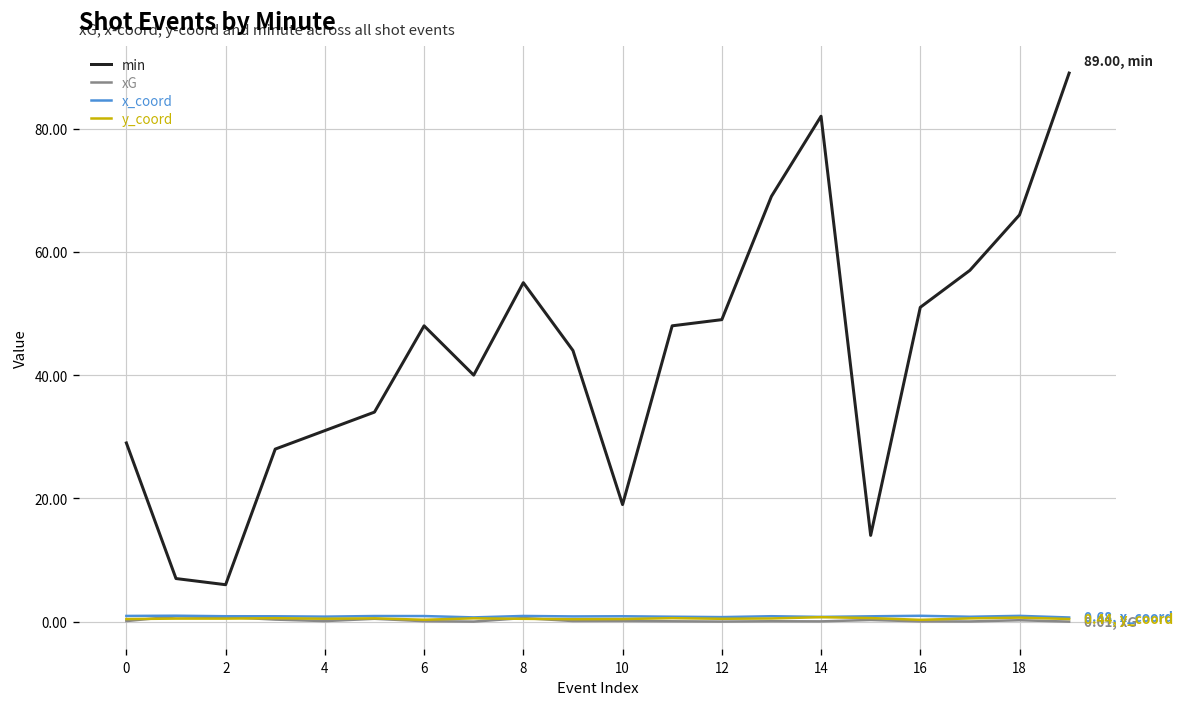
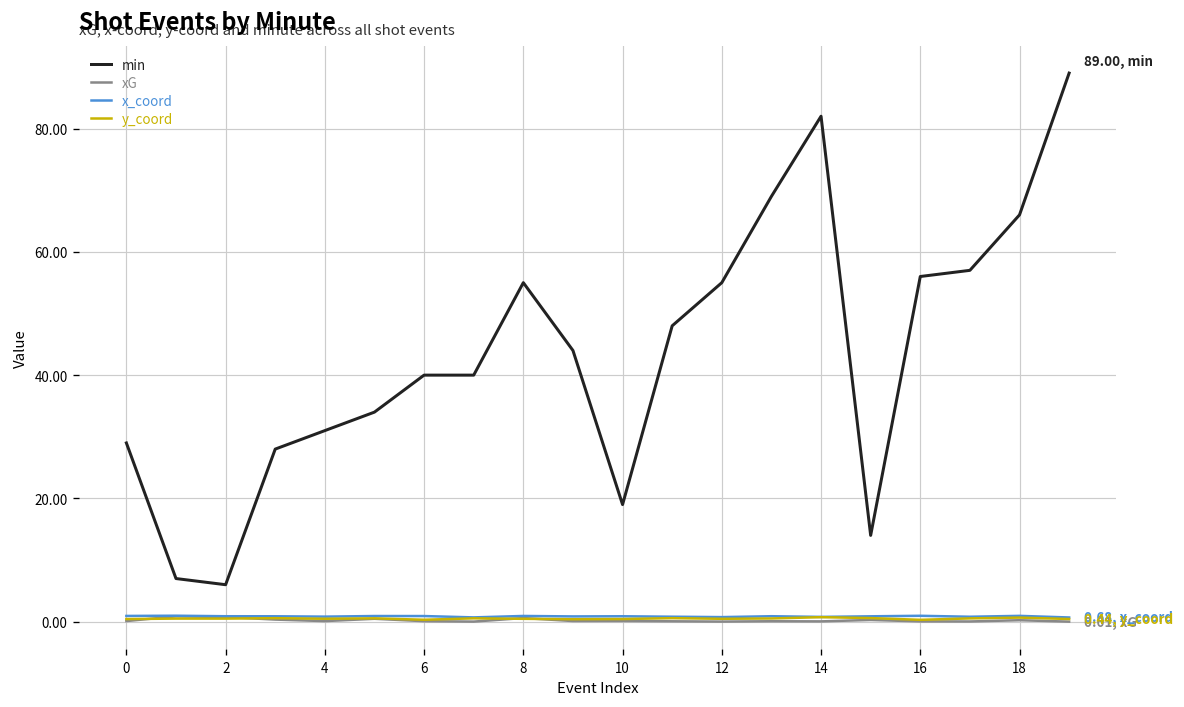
min, 6: 48 -> 40
min, 12: 49 -> 55
min, 16: 51 -> 56
